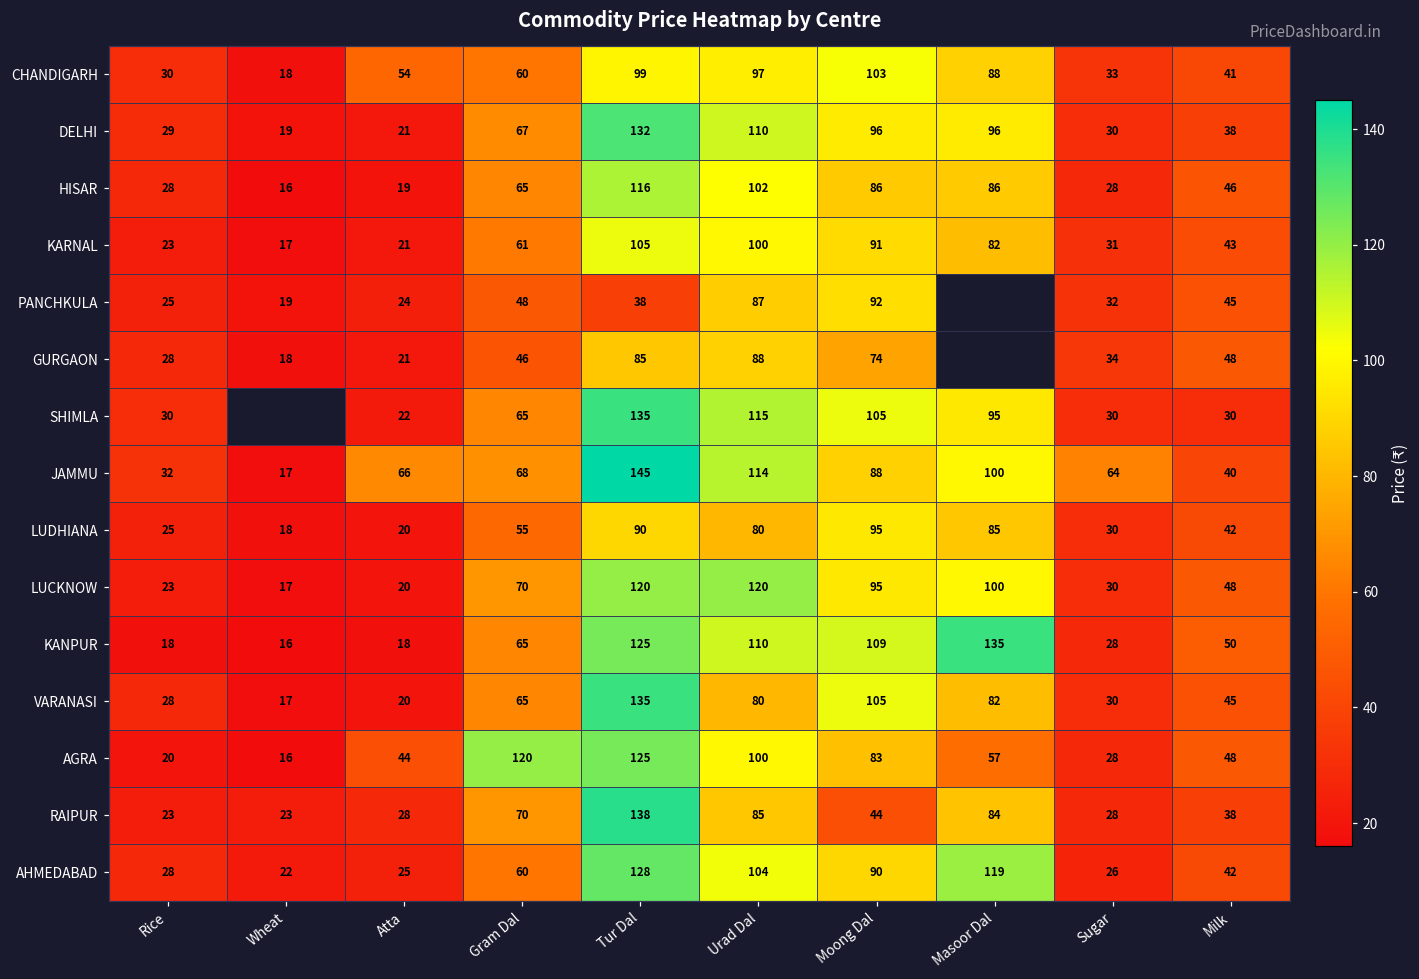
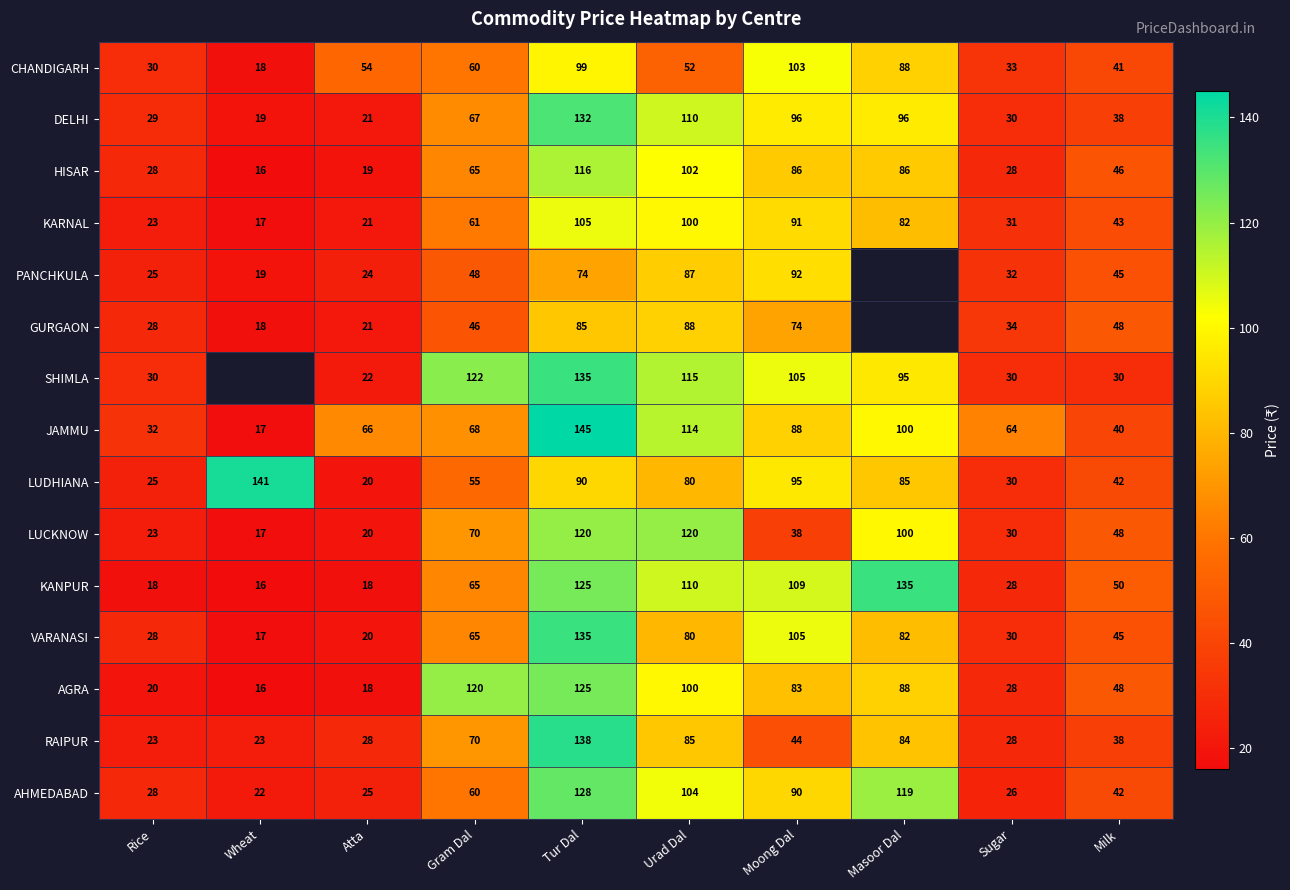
CHANDIGARH, Urad Dal: 97 -> 52
PANCHKULA, Tur Dal: 38 -> 74
SHIMLA, Gram Dal: 65 -> 122
LUDHIANA, Wheat: 18 -> 141
LUCKNOW, Moong Dal: 95 -> 38
AGRA, Atta: 44 -> 18
AGRA, Masoor Dal: 57 -> 88
